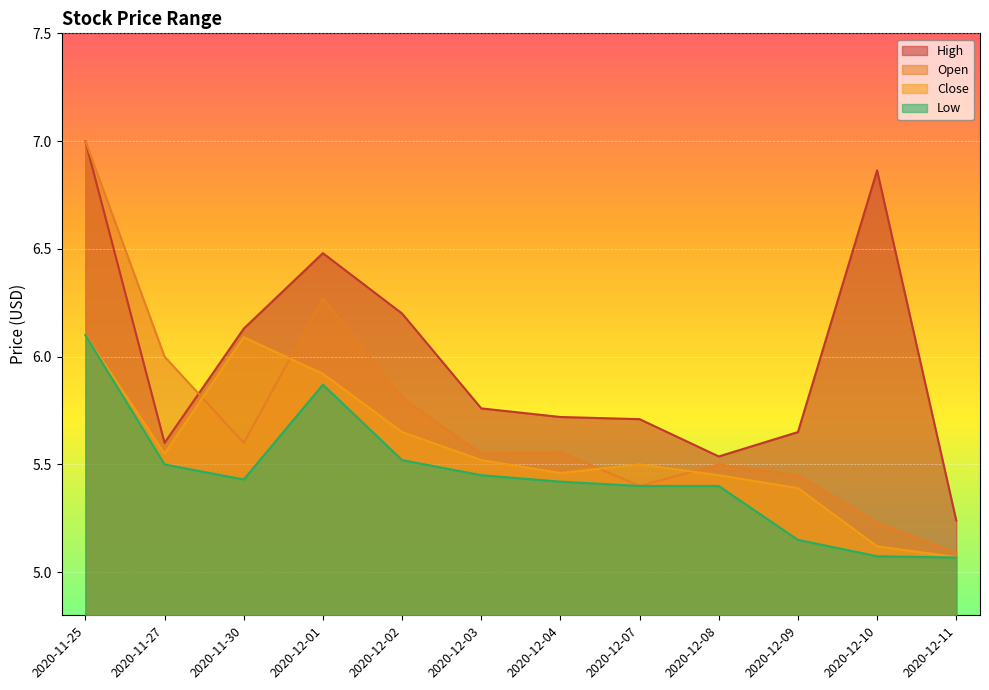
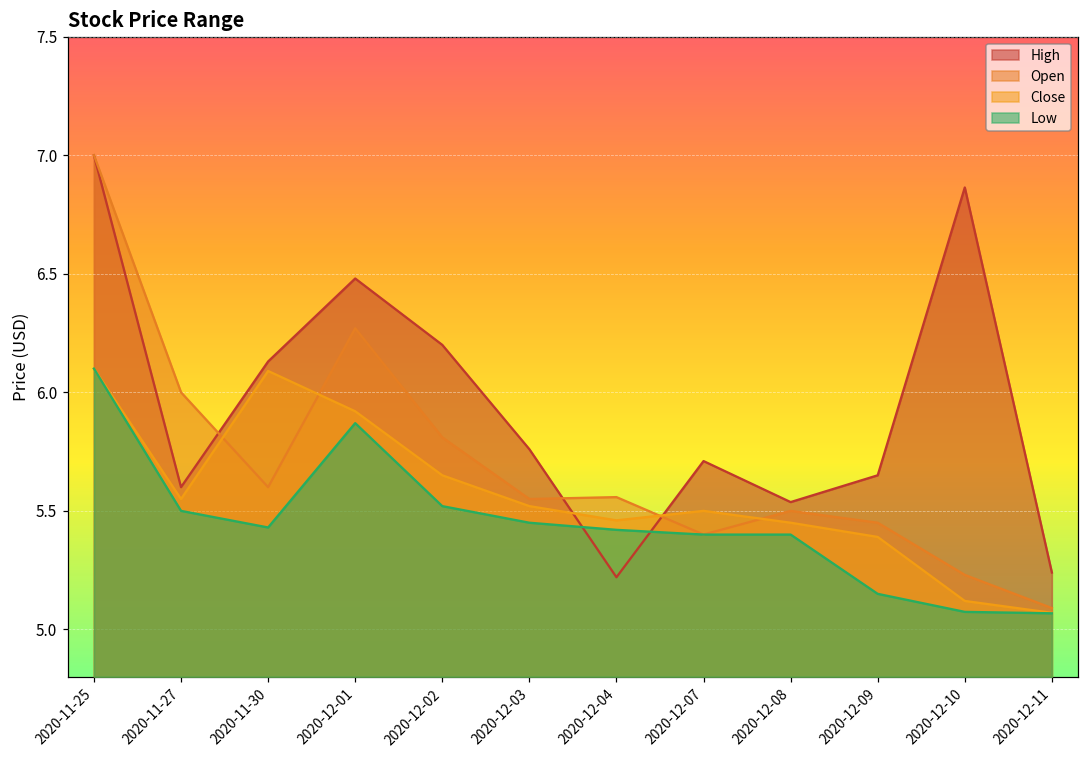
High, 2020-12-04: 5.72 -> 5.22
